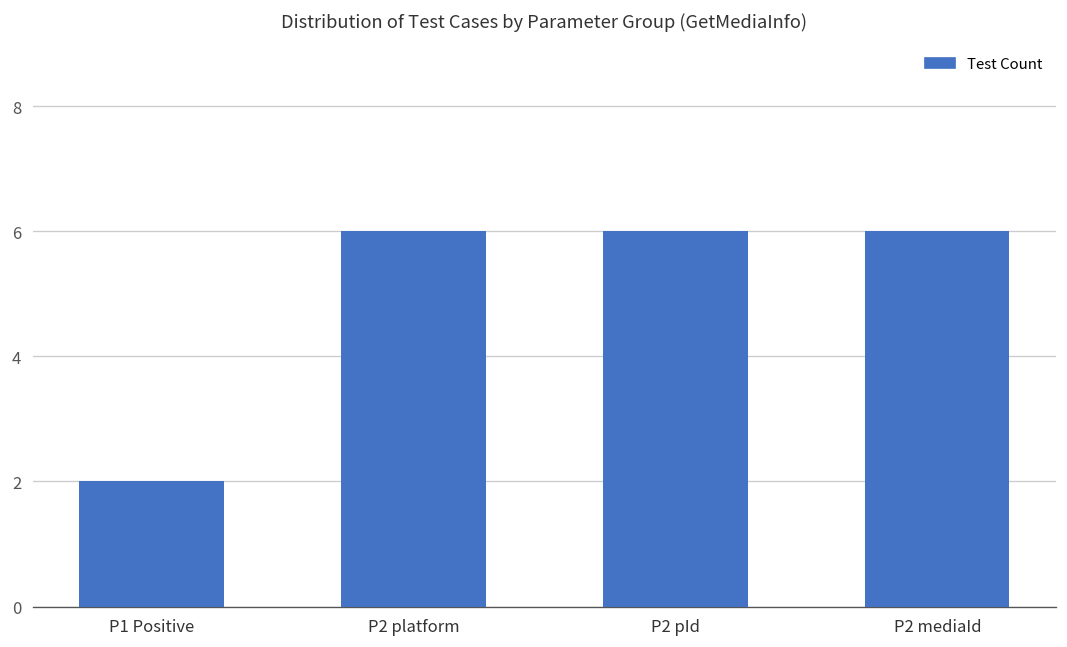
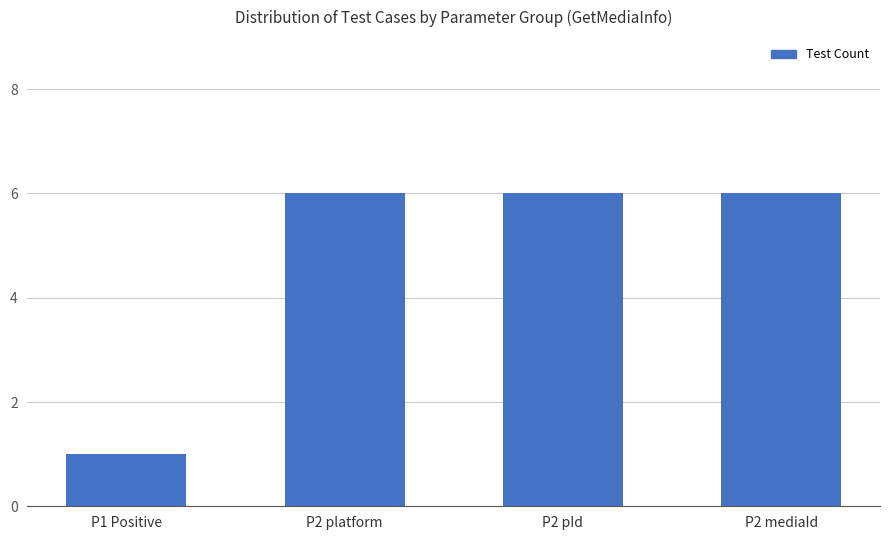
P1 Positive: 2 -> 1
